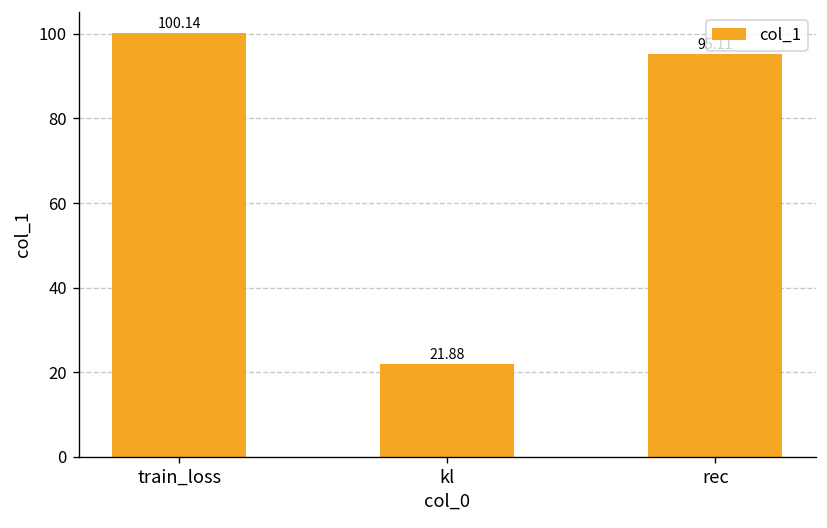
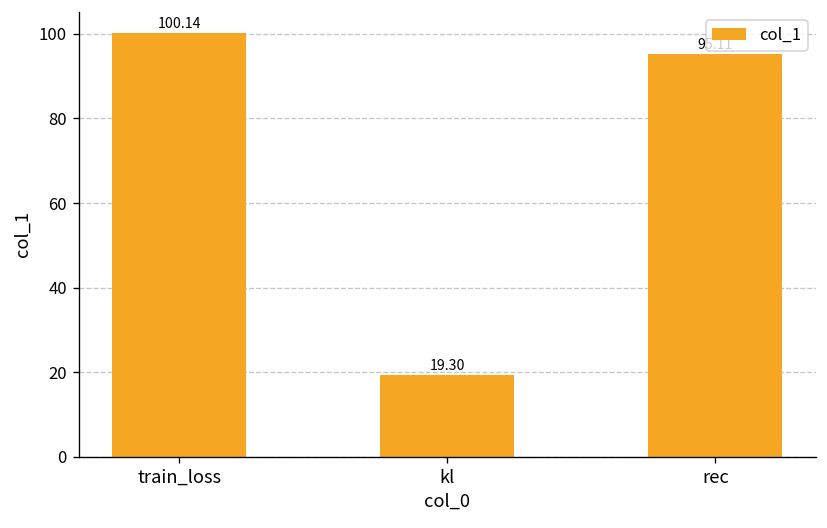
kl: 21.88 -> 19.30
